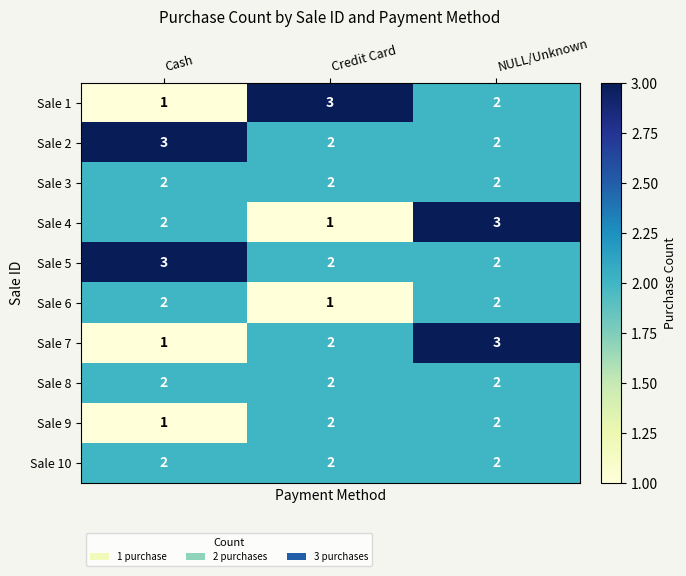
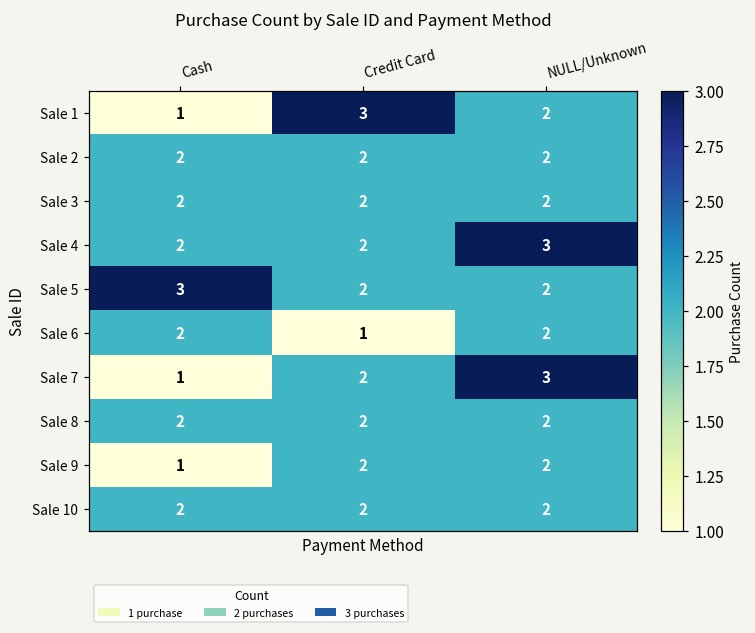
Sale 2, Cash: 3 -> 2
Sale 4, Credit Card: 1 -> 2
